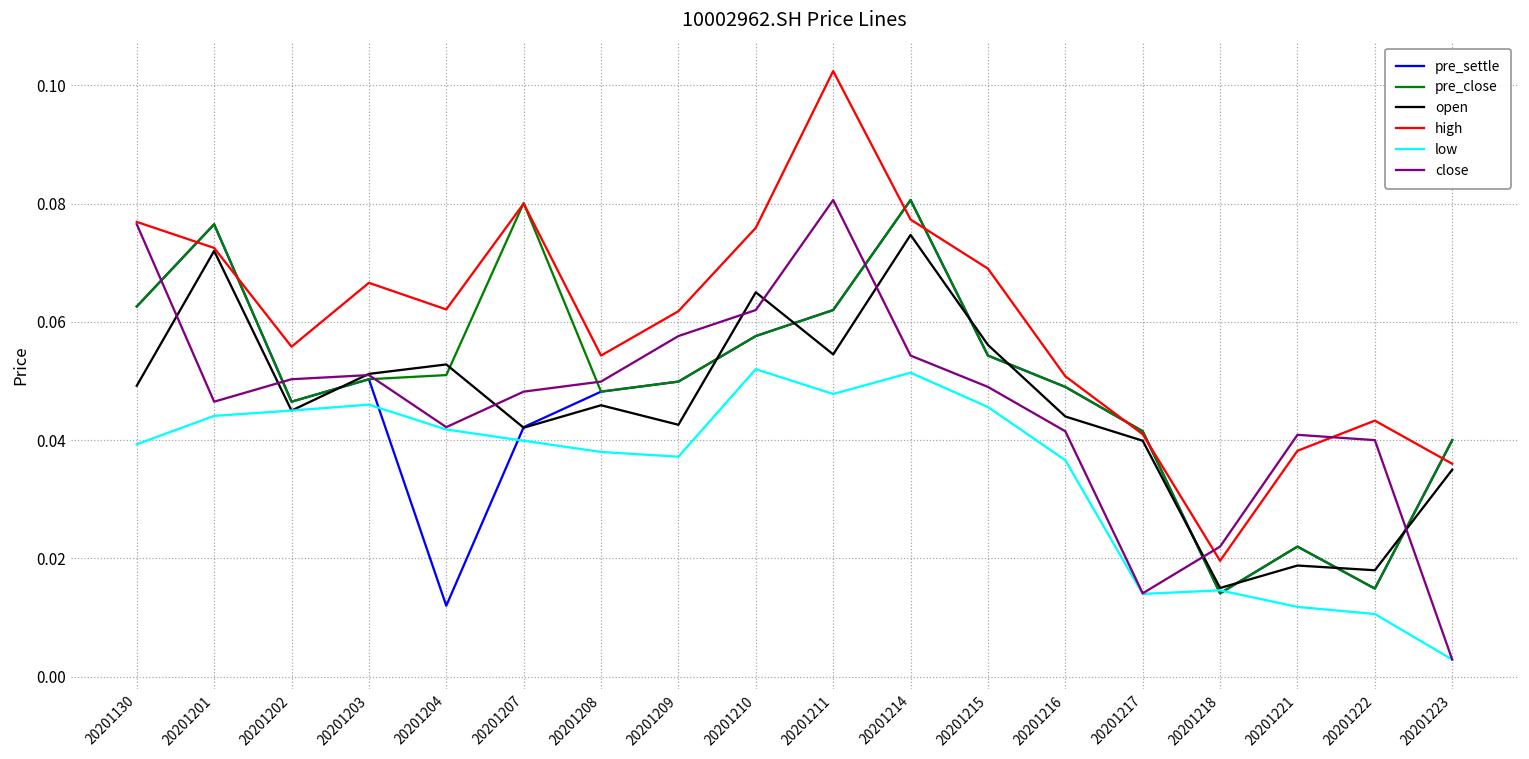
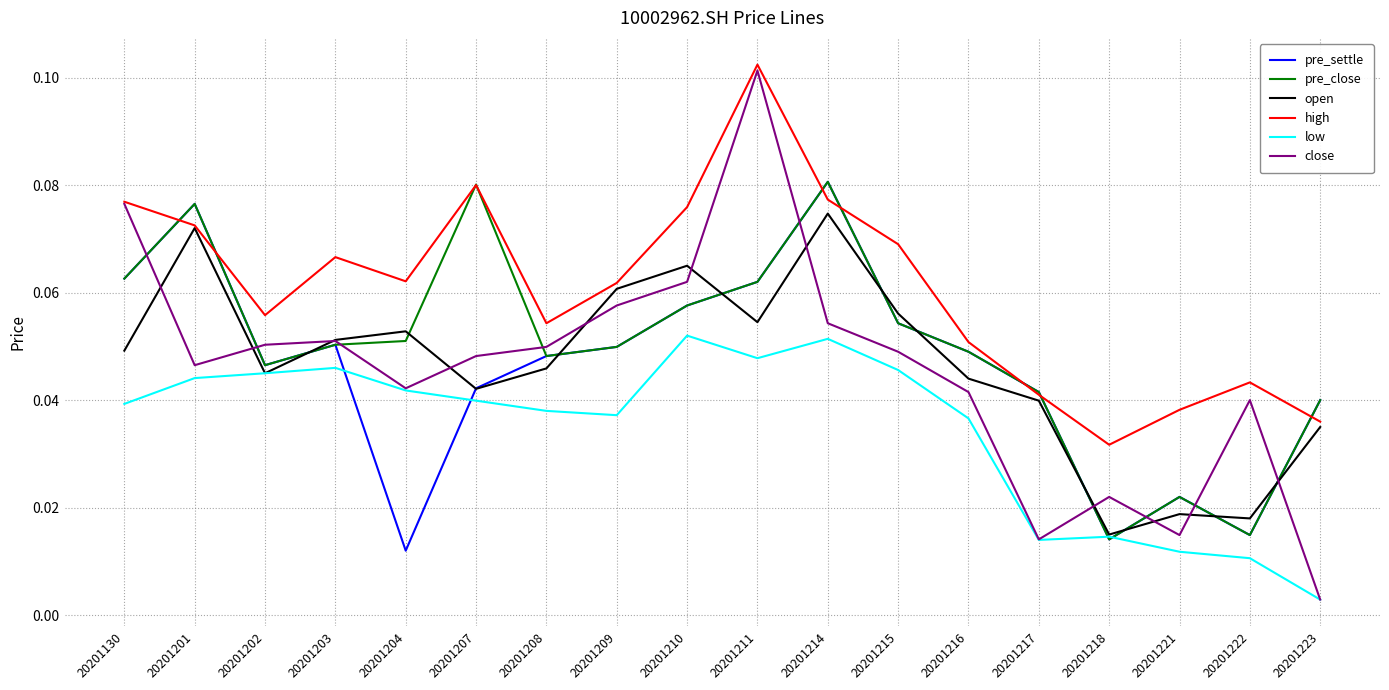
open, 20201209: 0.043 -> 0.061
close, 20201211: 0.081 -> 0.101
high, 20201218: 0.020 -> 0.032
close, 20201221: 0.041 -> 0.015
